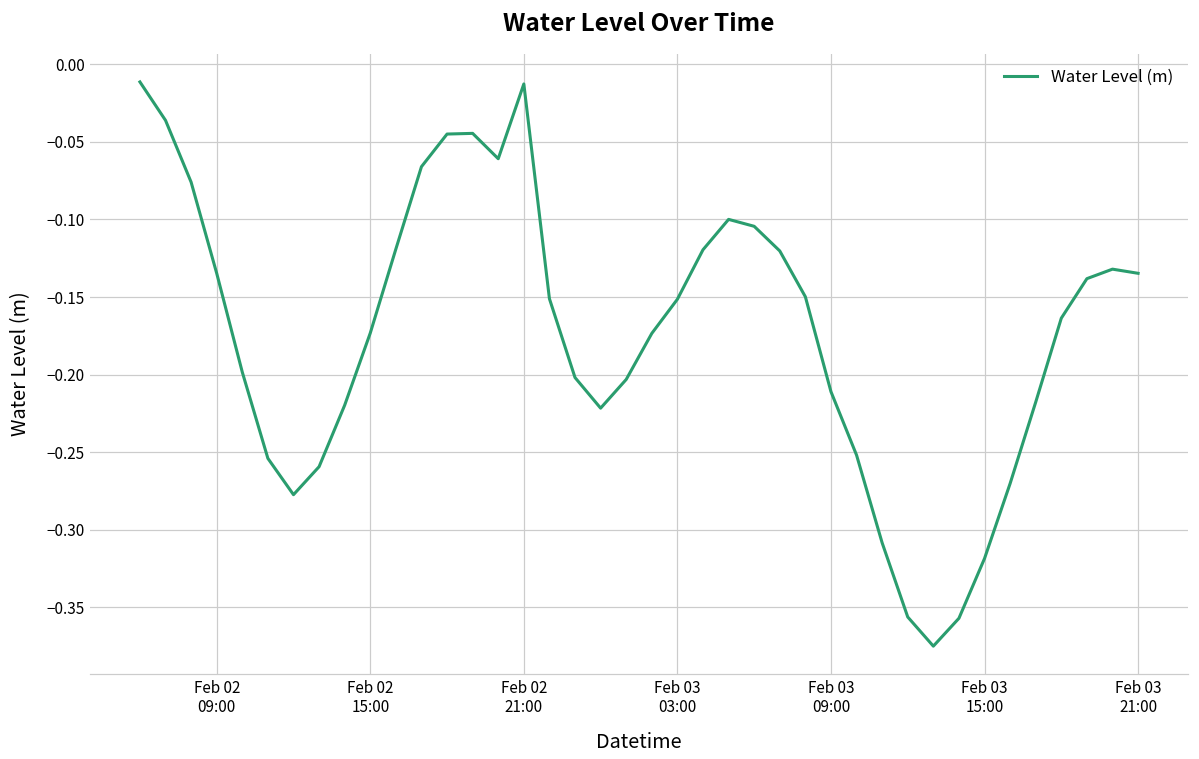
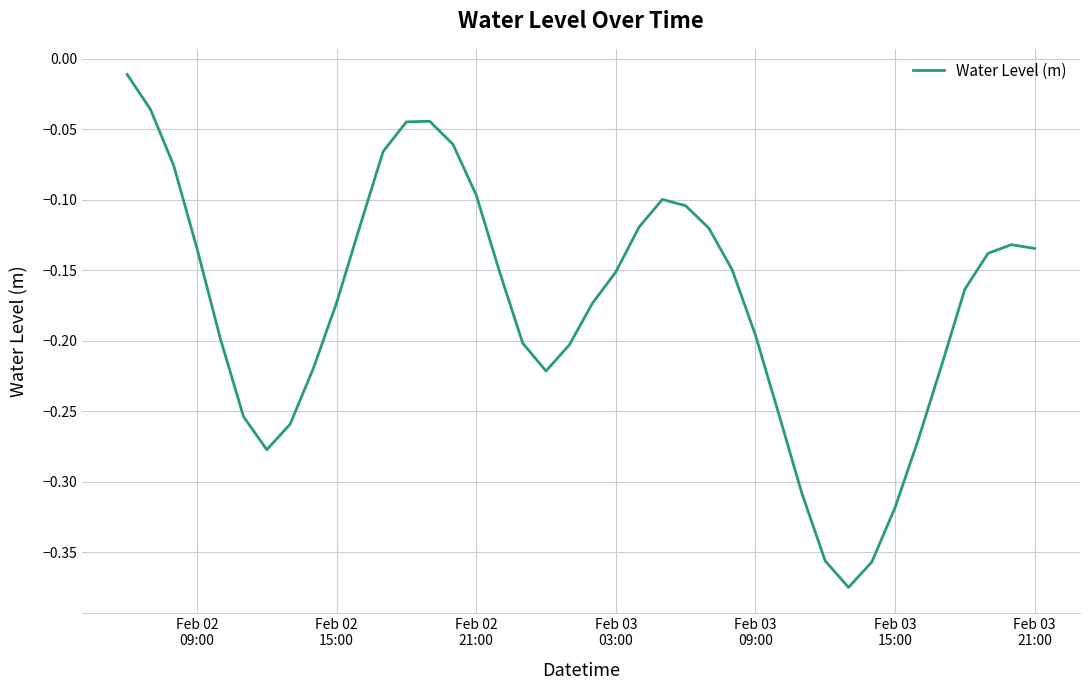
Feb 02 21:00: -0.013 -> -0.097
Feb 03 09:00: -0.211 -> -0.196
